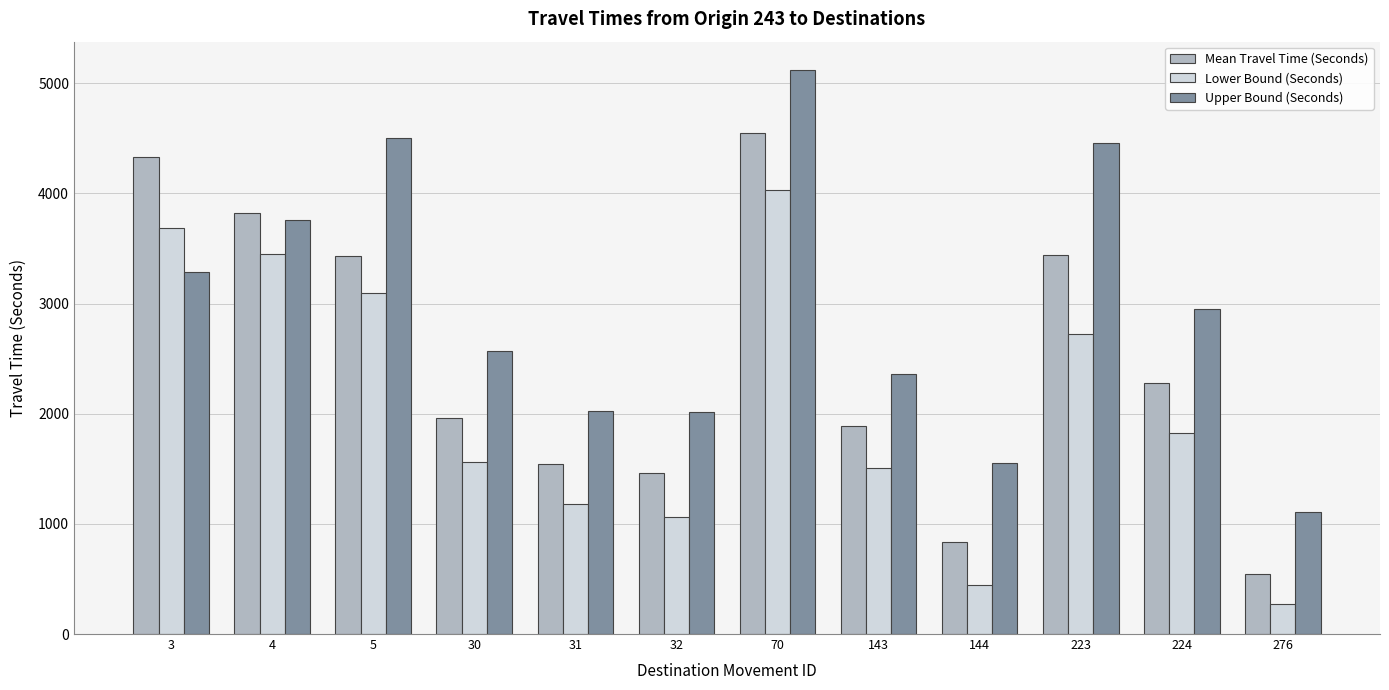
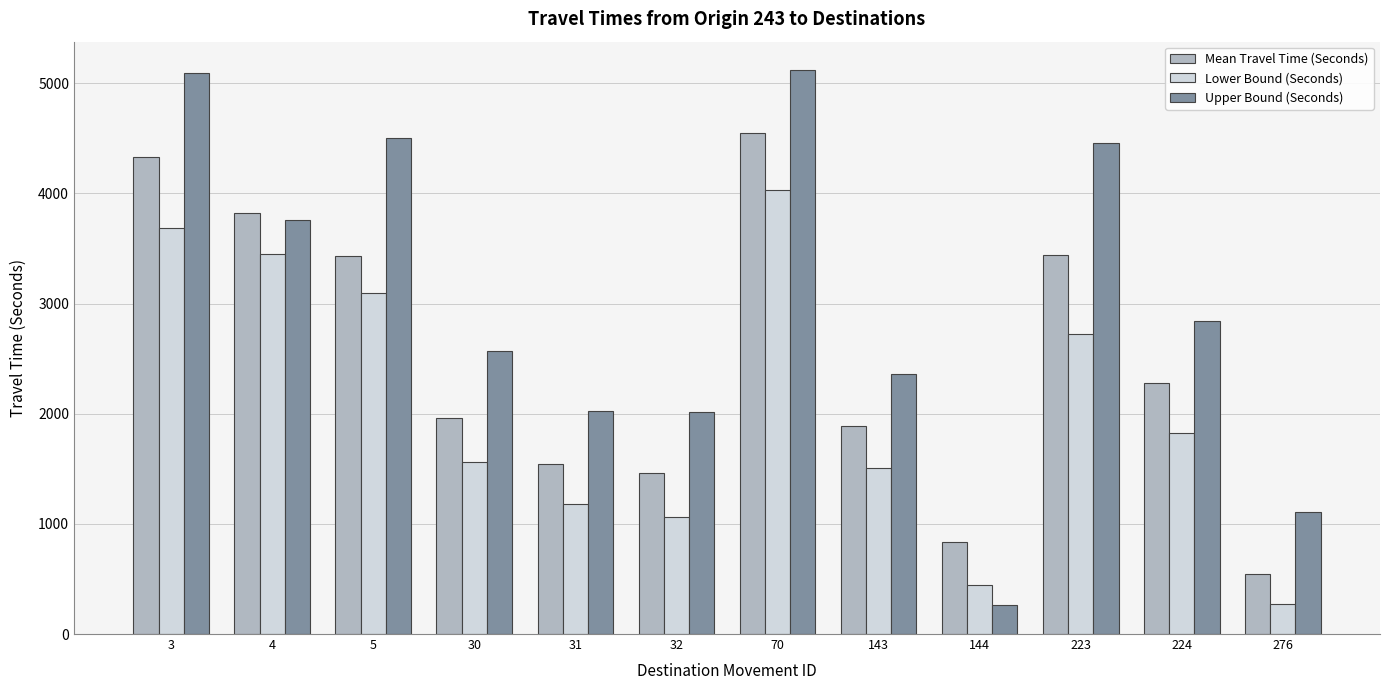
Upper Bound (Seconds), 3: 3280 -> 5100
Upper Bound (Seconds), 144: 1550 -> 270
Upper Bound (Seconds), 224: 2950 -> 2850
